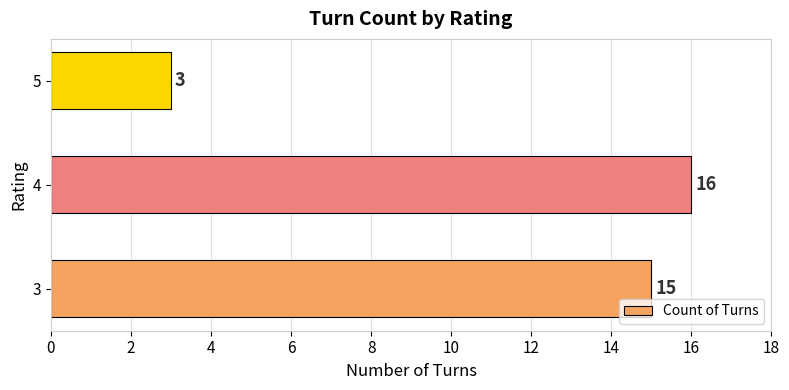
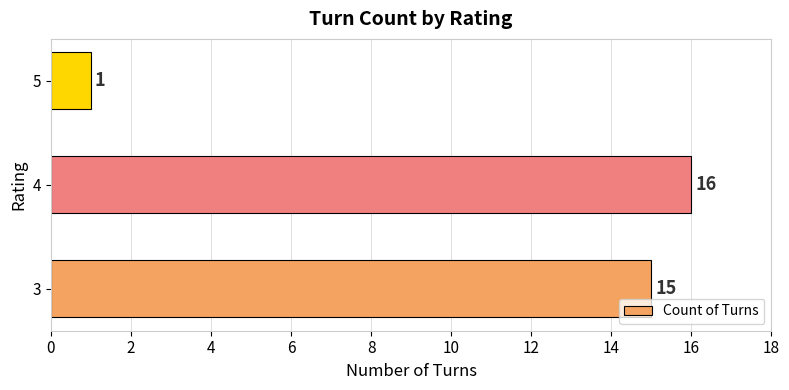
5: 3 -> 1
